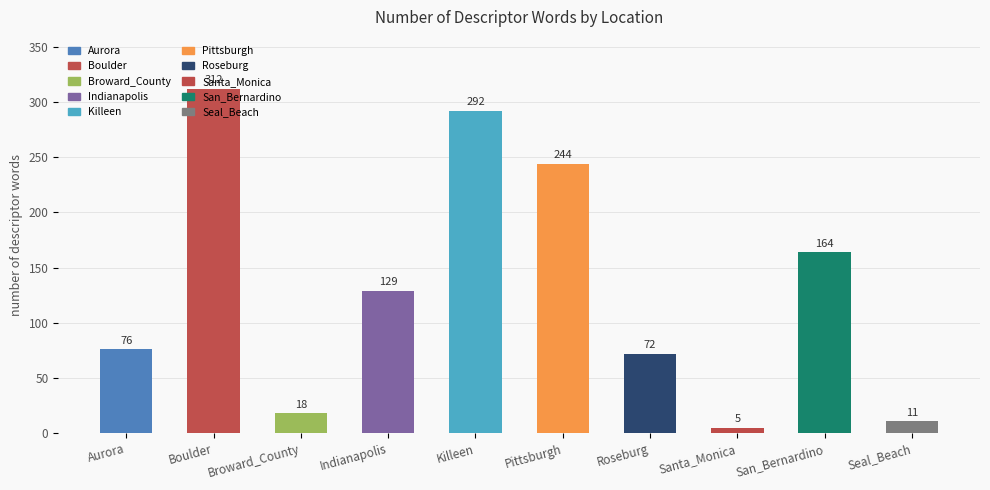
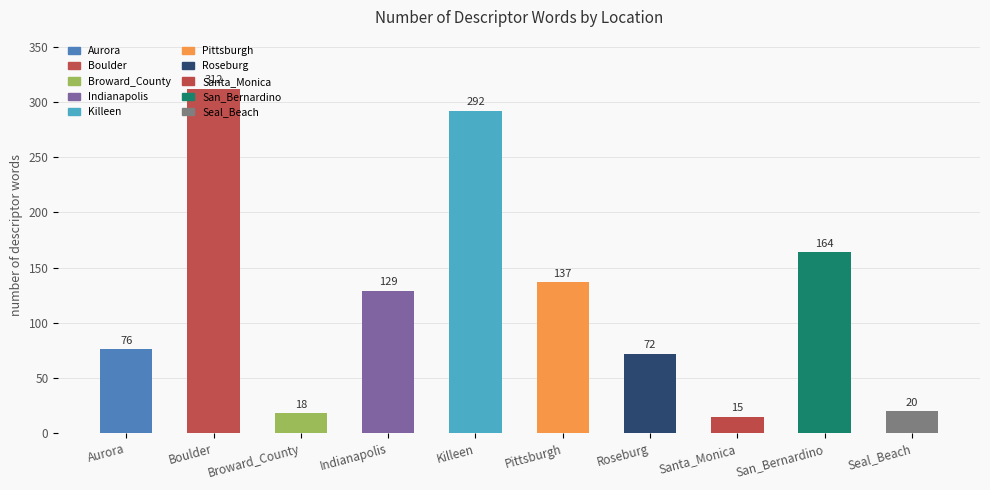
Pittsburgh: 244 -> 137
Santa_Monica: 5 -> 15
Seal_Beach: 11 -> 20
